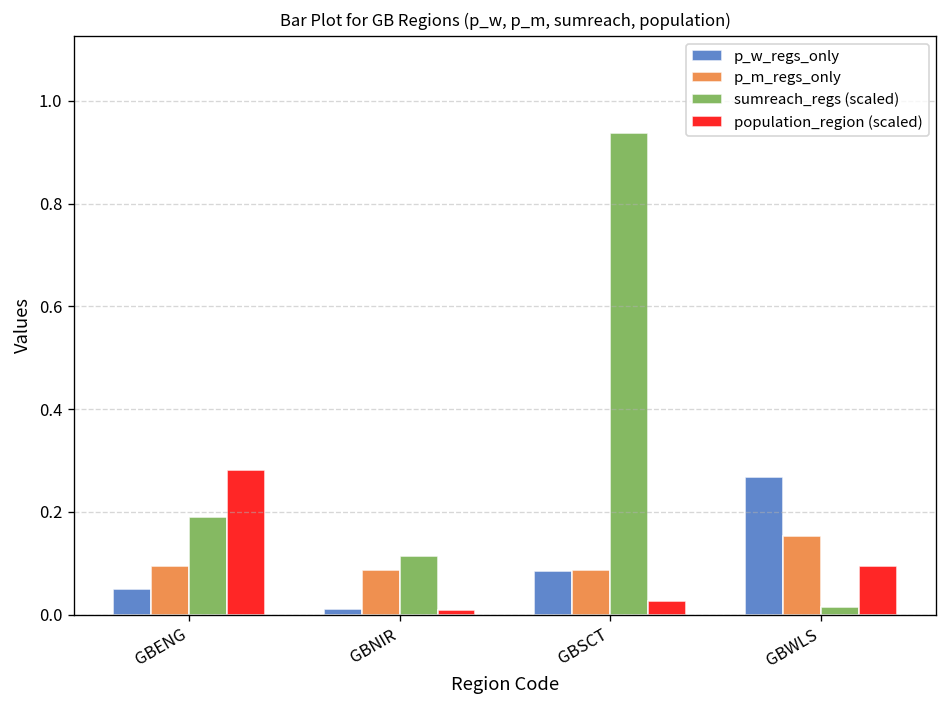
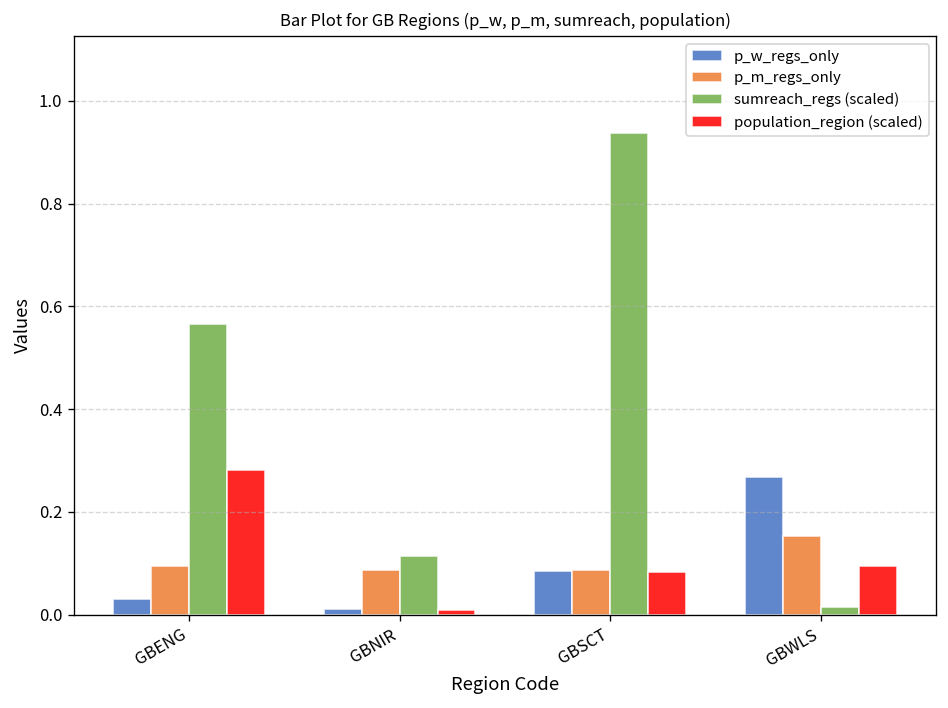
p_w_regs_only, GBENG: 0.05 -> 0.03
sumreach_regs (scaled), GBENG: 0.19 -> 0.57
population_region (scaled), GBSCT: 0.03 -> 0.08
